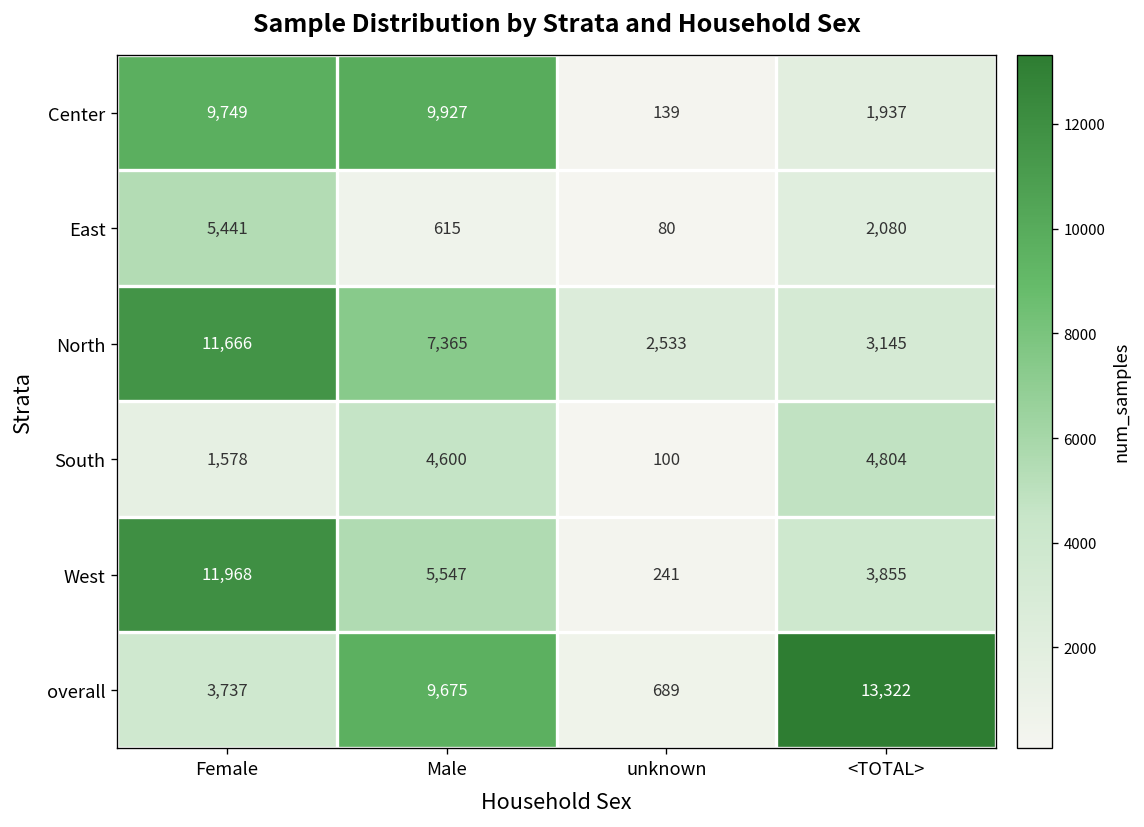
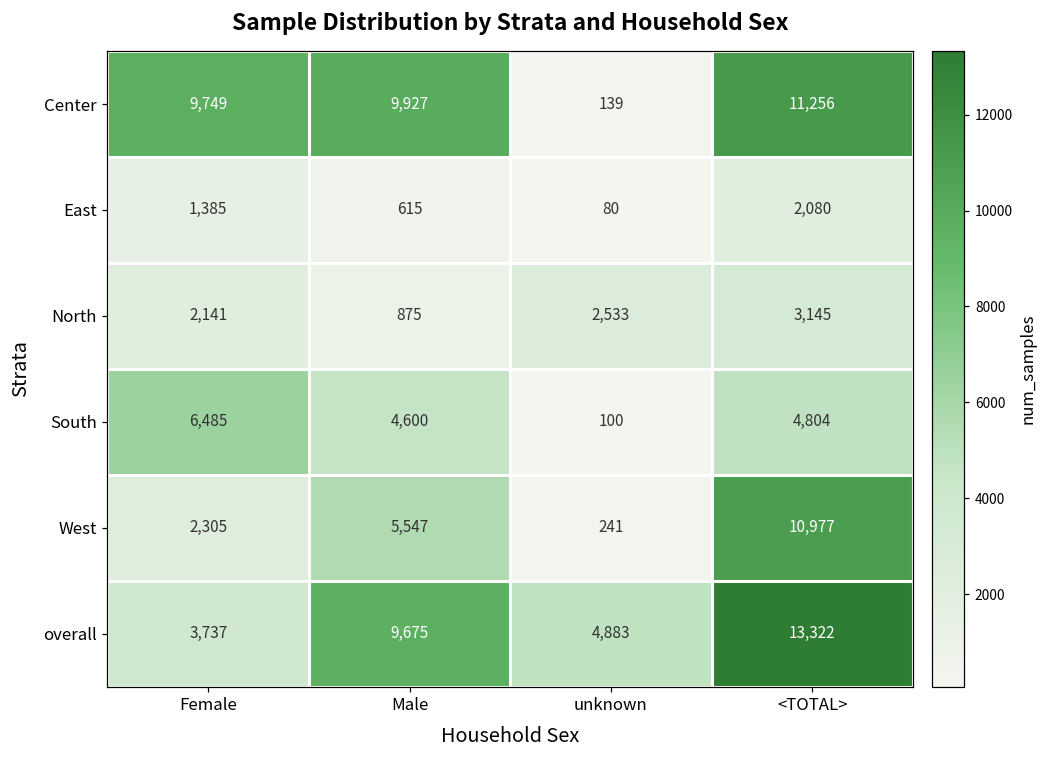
Center, <TOTAL>: 1,937 -> 11,256
East, Female: 5,441 -> 1,385
North, Female: 11,666 -> 2,141
North, Male: 7,365 -> 875
South, Female: 1,578 -> 6,485
West, Female: 11,968 -> 2,305
West, <TOTAL>: 3,855 -> 10,977
overall, unknown: 689 -> 4,883
